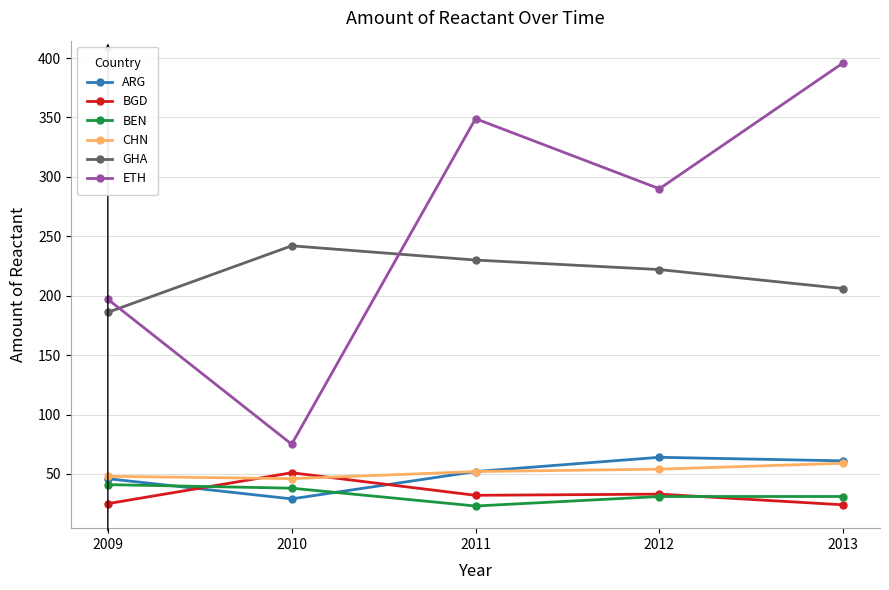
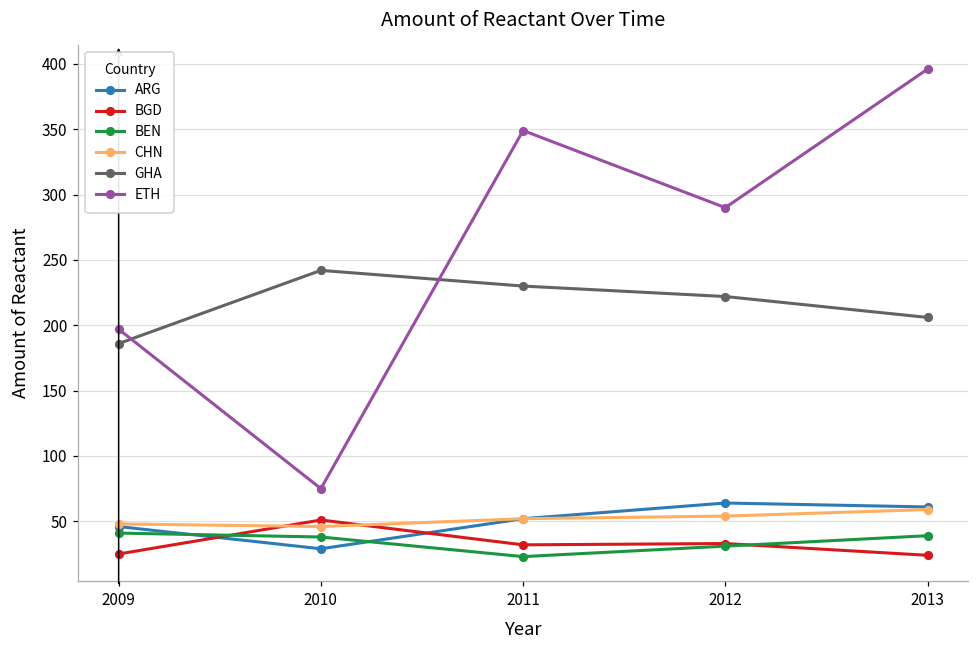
BEN, 2013: 31 -> 39
